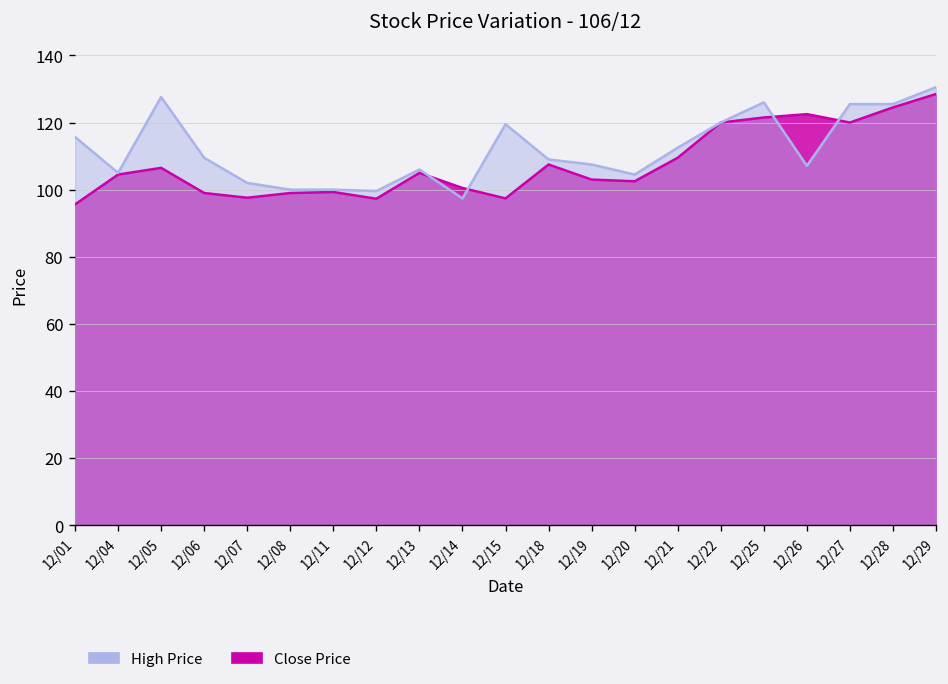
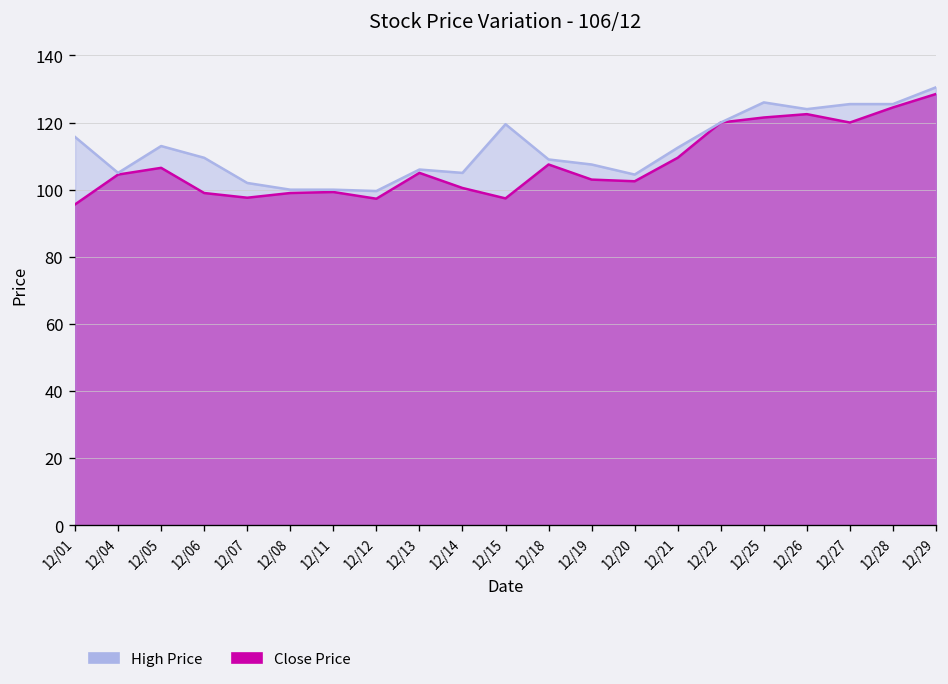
High Price, 12/05: 128 -> 113
High Price, 12/14: 97 -> 105
High Price, 12/26: 107 -> 124
